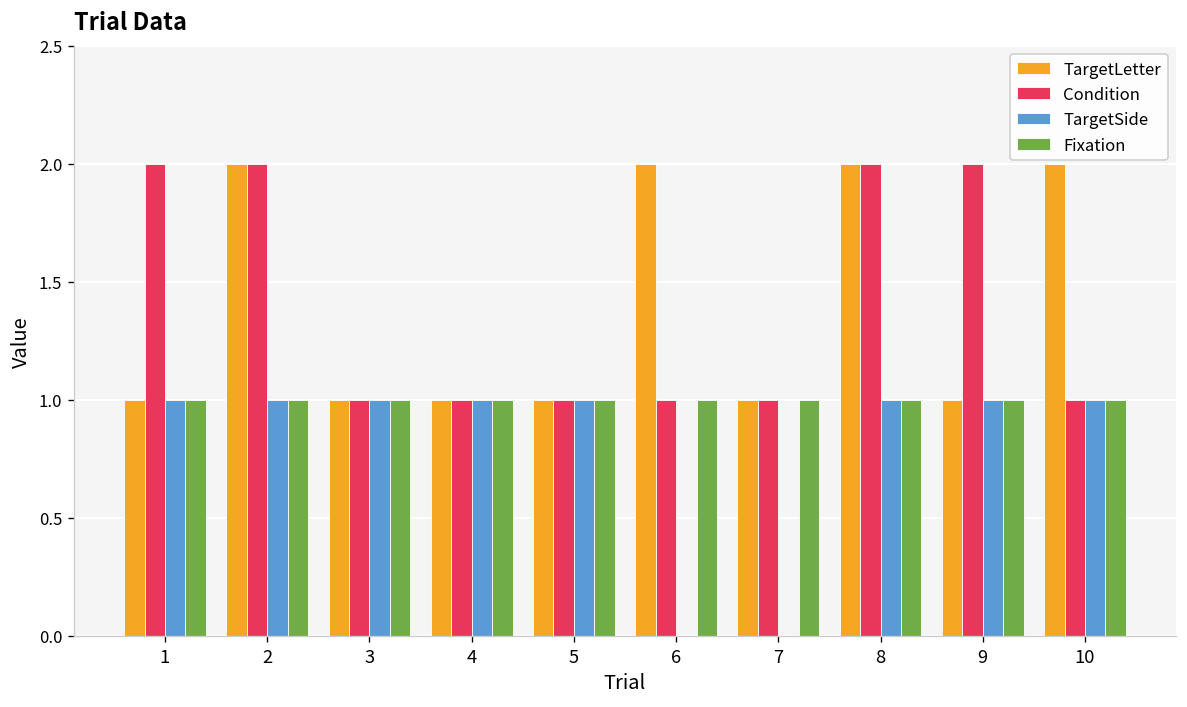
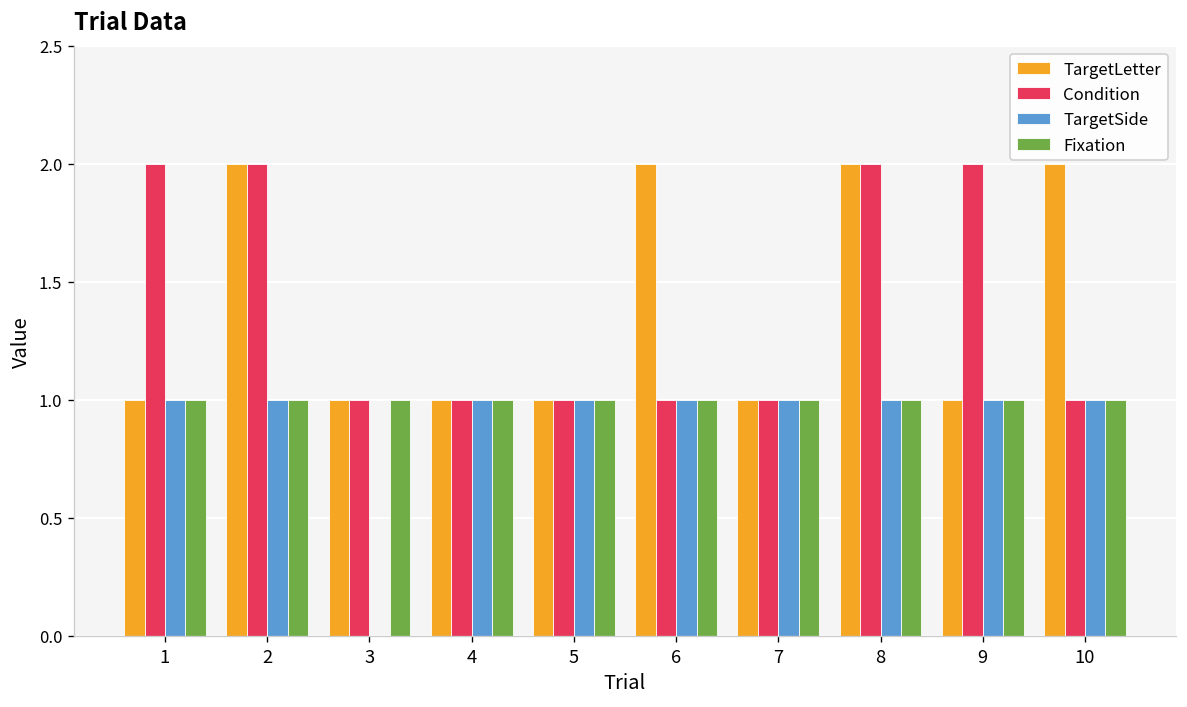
TargetSide, 3: 1 -> 0
TargetSide, 6: 0 -> 1
TargetSide, 7: 0 -> 1
